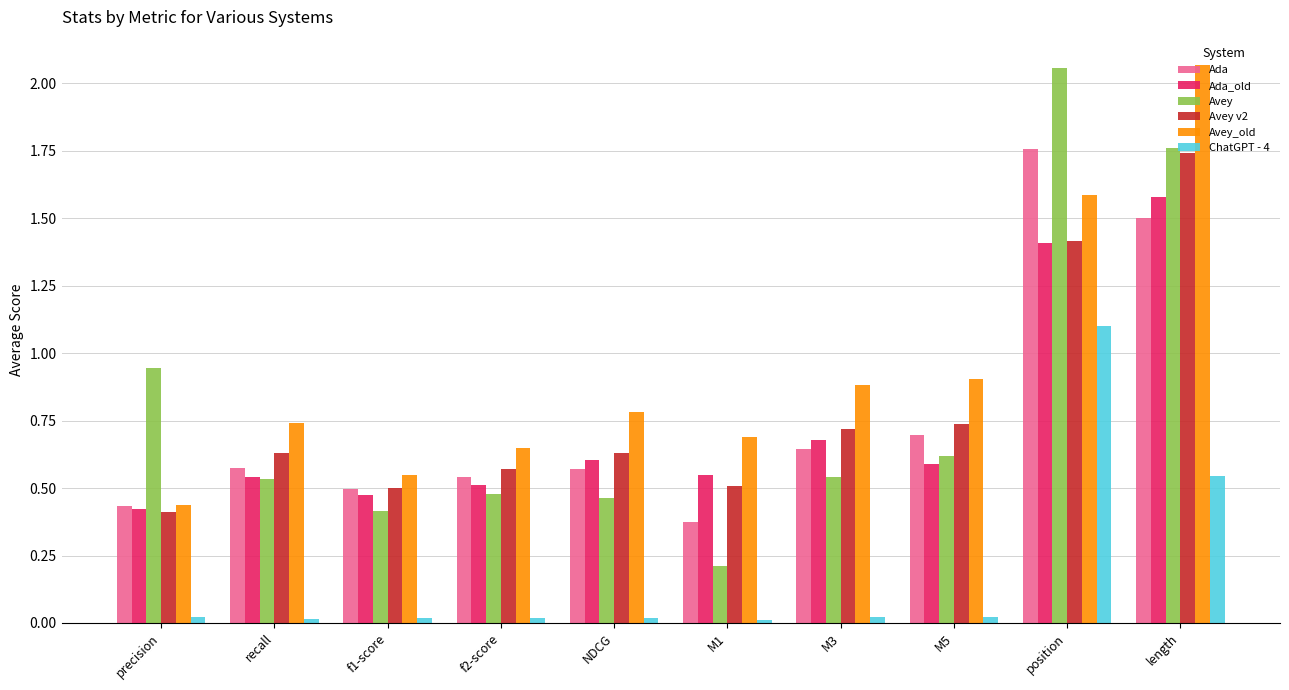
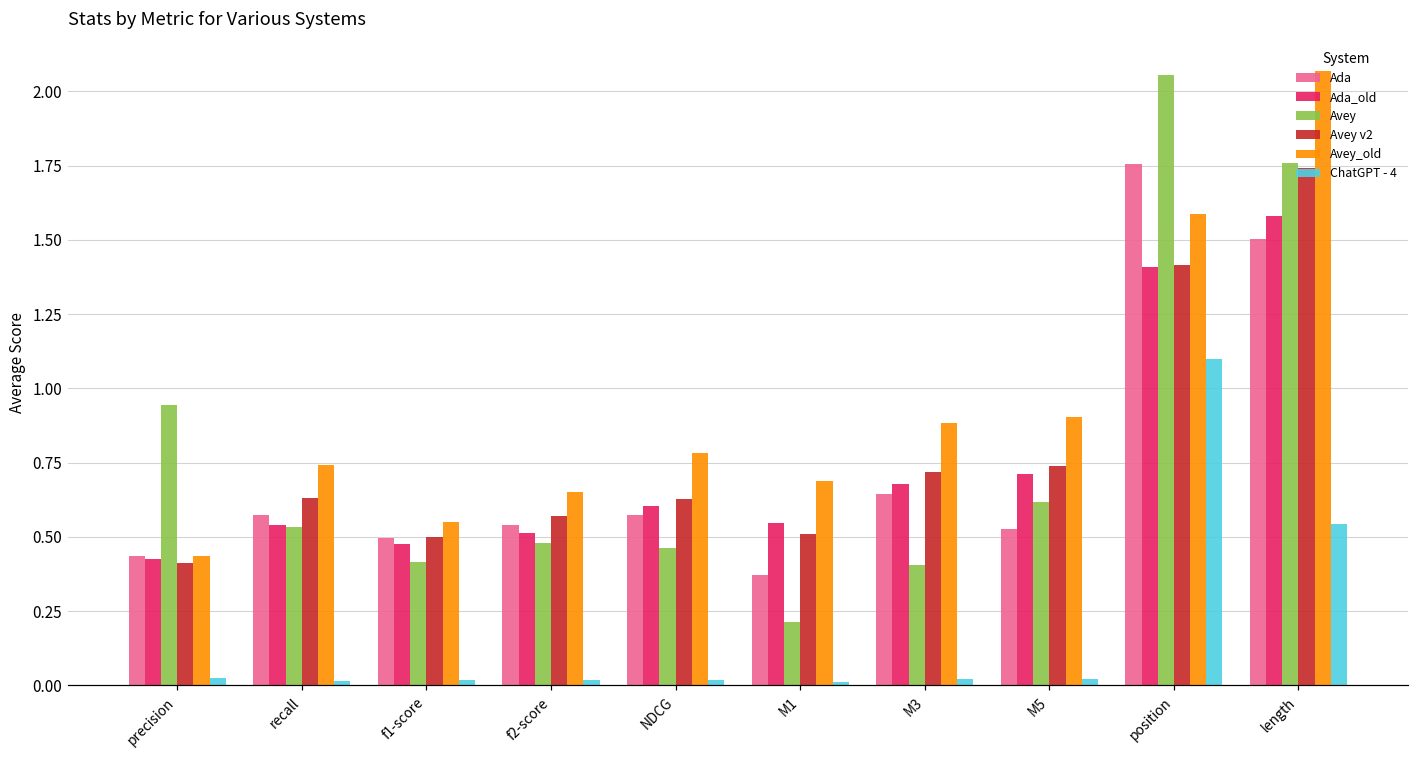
Avey, M3: 0.54 -> 0.41
Ada, M5: 0.70 -> 0.53
Ada_old, M5: 0.59 -> 0.71
